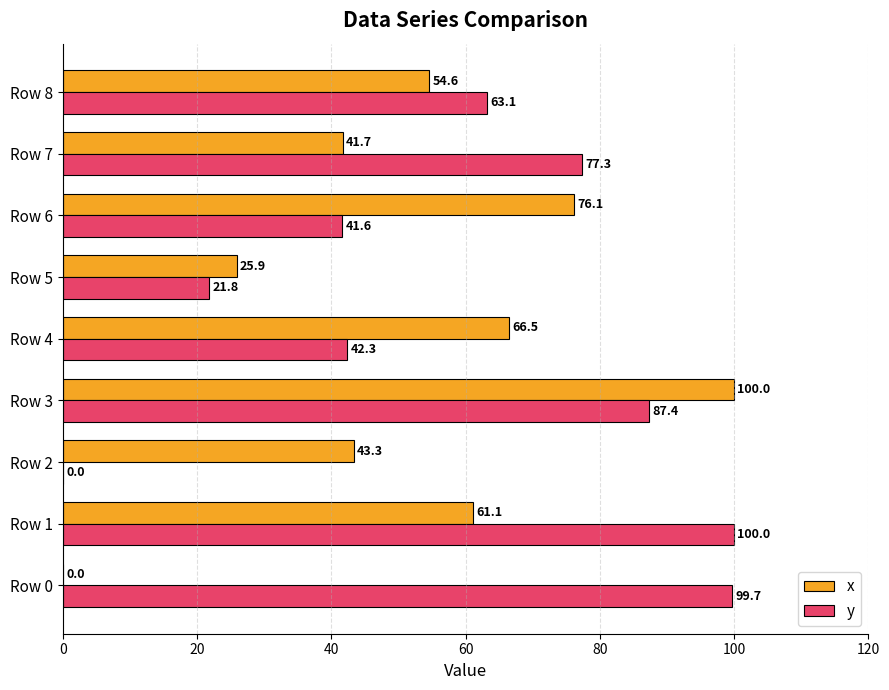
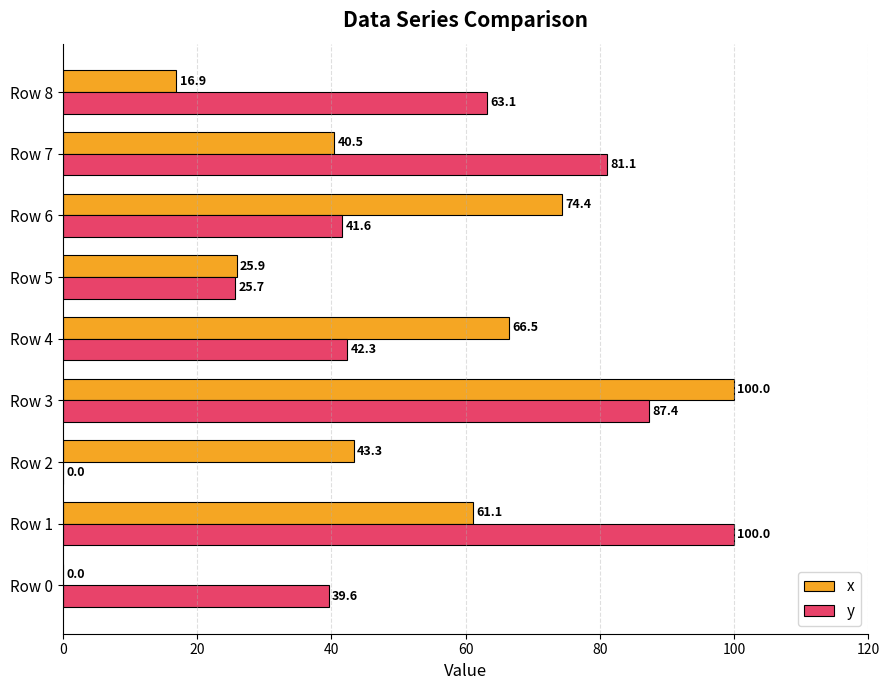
x, Row 8: 54.6 -> 16.9
x, Row 7: 41.7 -> 40.5
y, Row 7: 77.3 -> 81.1
x, Row 6: 76.1 -> 74.4
y, Row 5: 21.8 -> 25.7
y, Row 0: 99.7 -> 39.6
